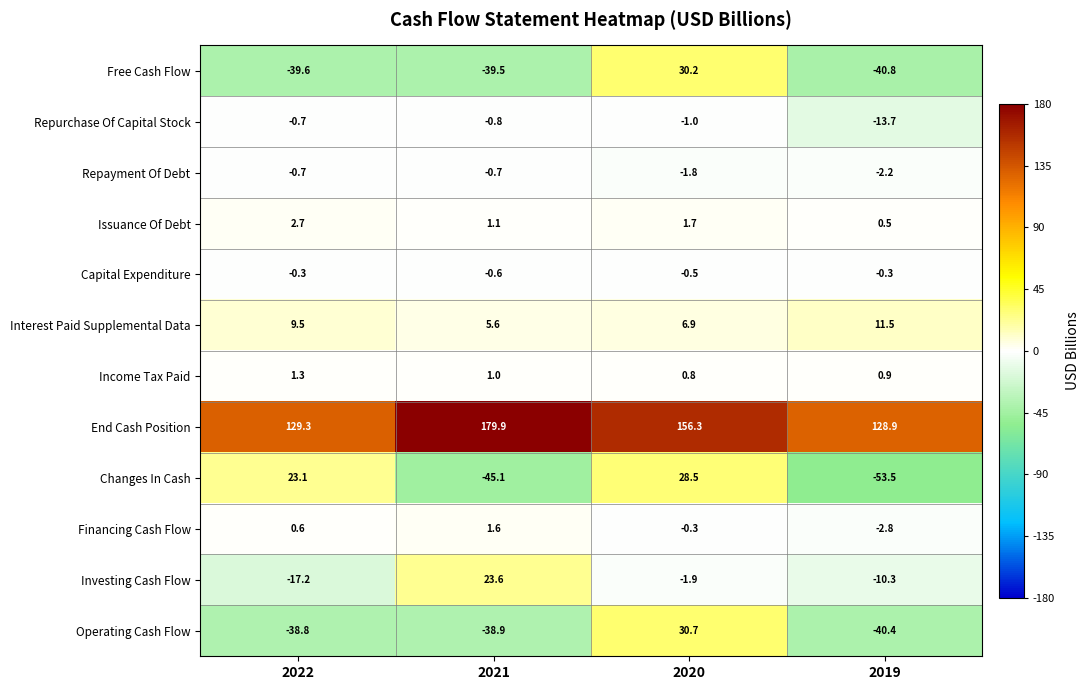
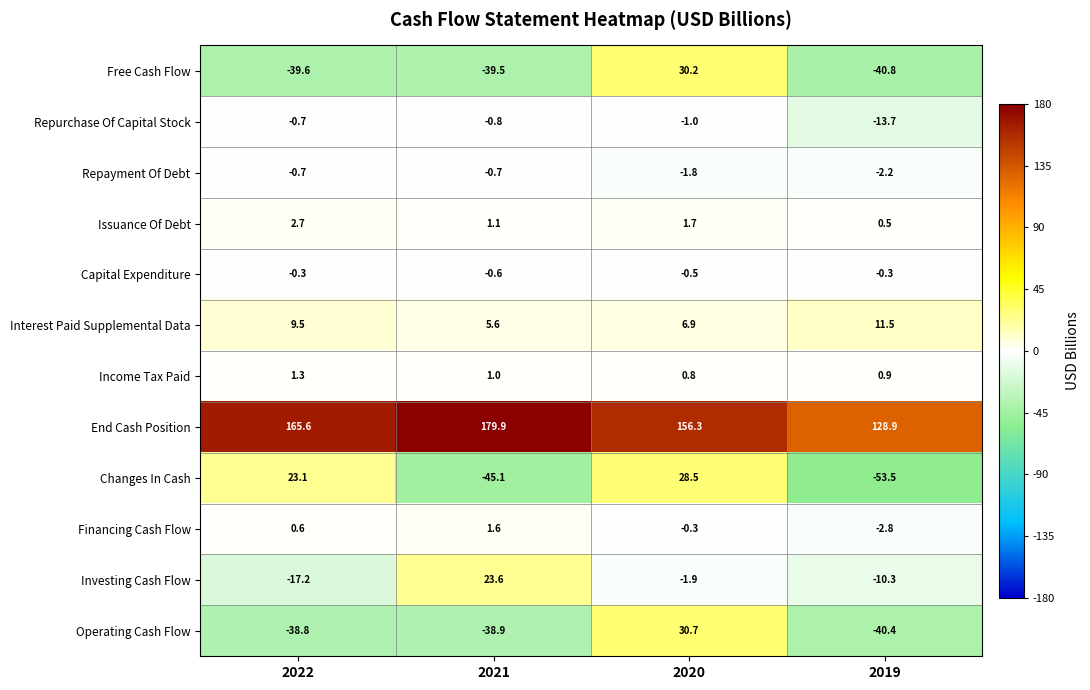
End Cash Position, 2022: 129.3 -> 165.6
